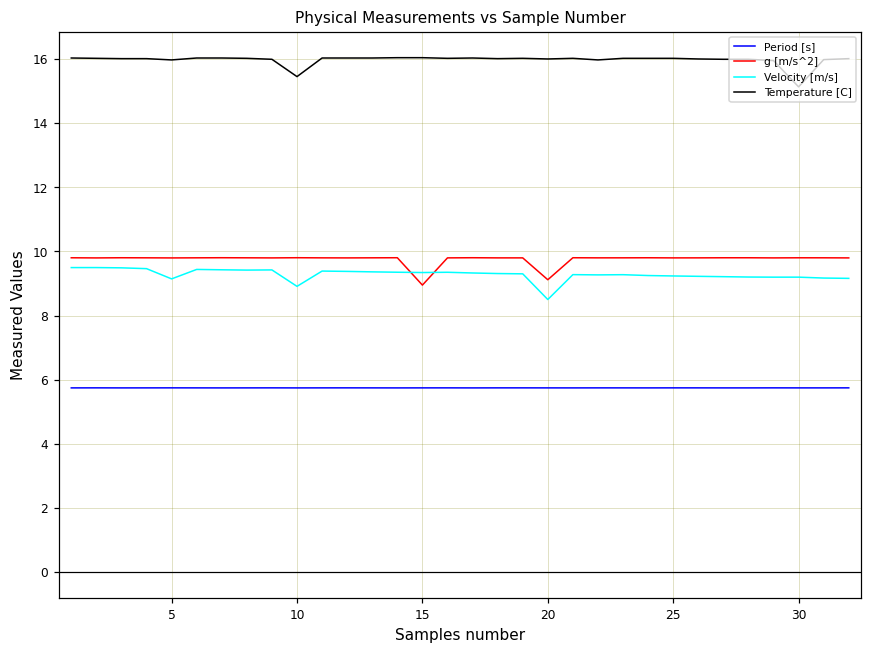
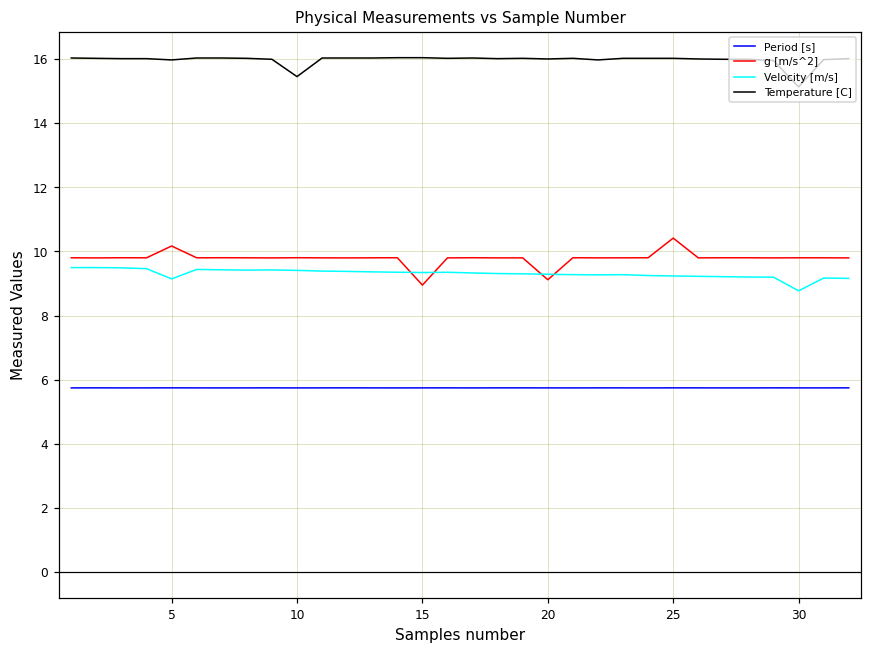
g [m/s^2], 5: 9.8 -> 10.2
Velocity [m/s], 10: 8.9 -> 9.4
Velocity [m/s], 20: 8.5 -> 9.3
g [m/s^2], 25: 9.8 -> 10.4
Velocity [m/s], 30: 9.2 -> 8.8
